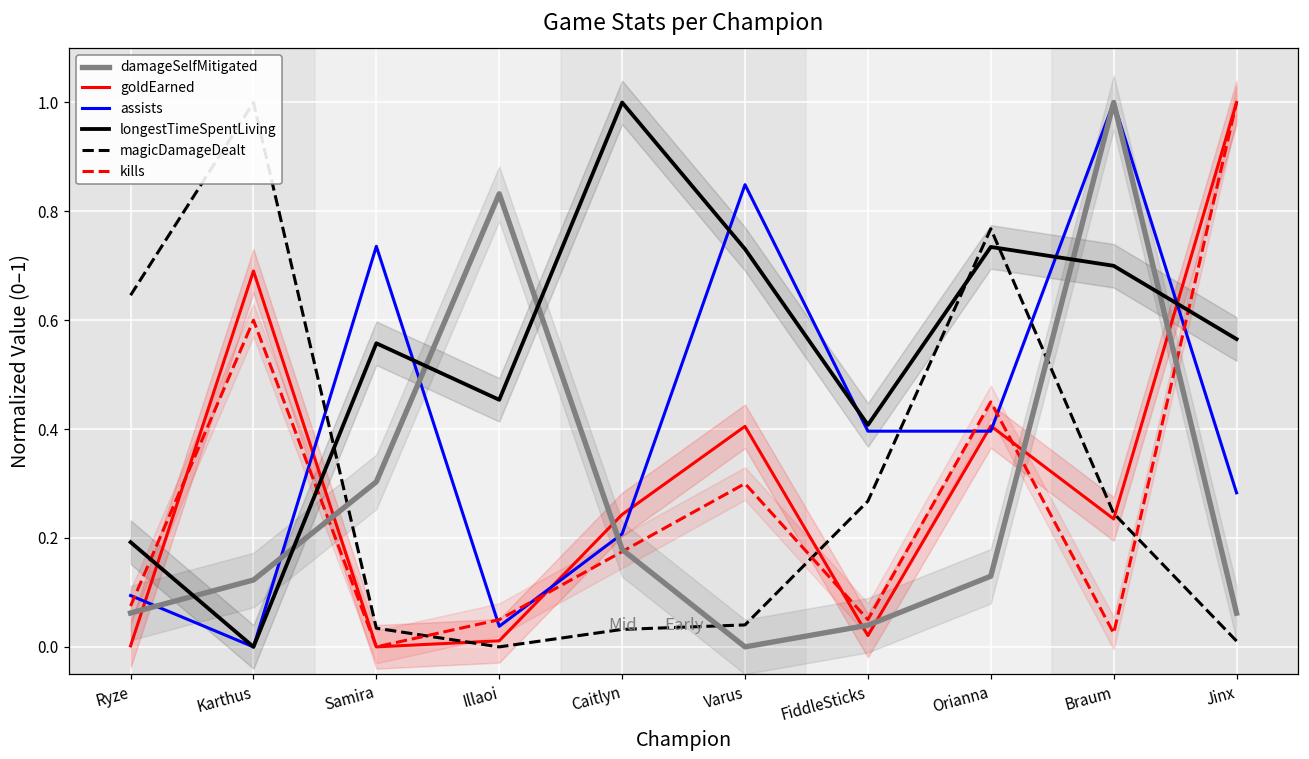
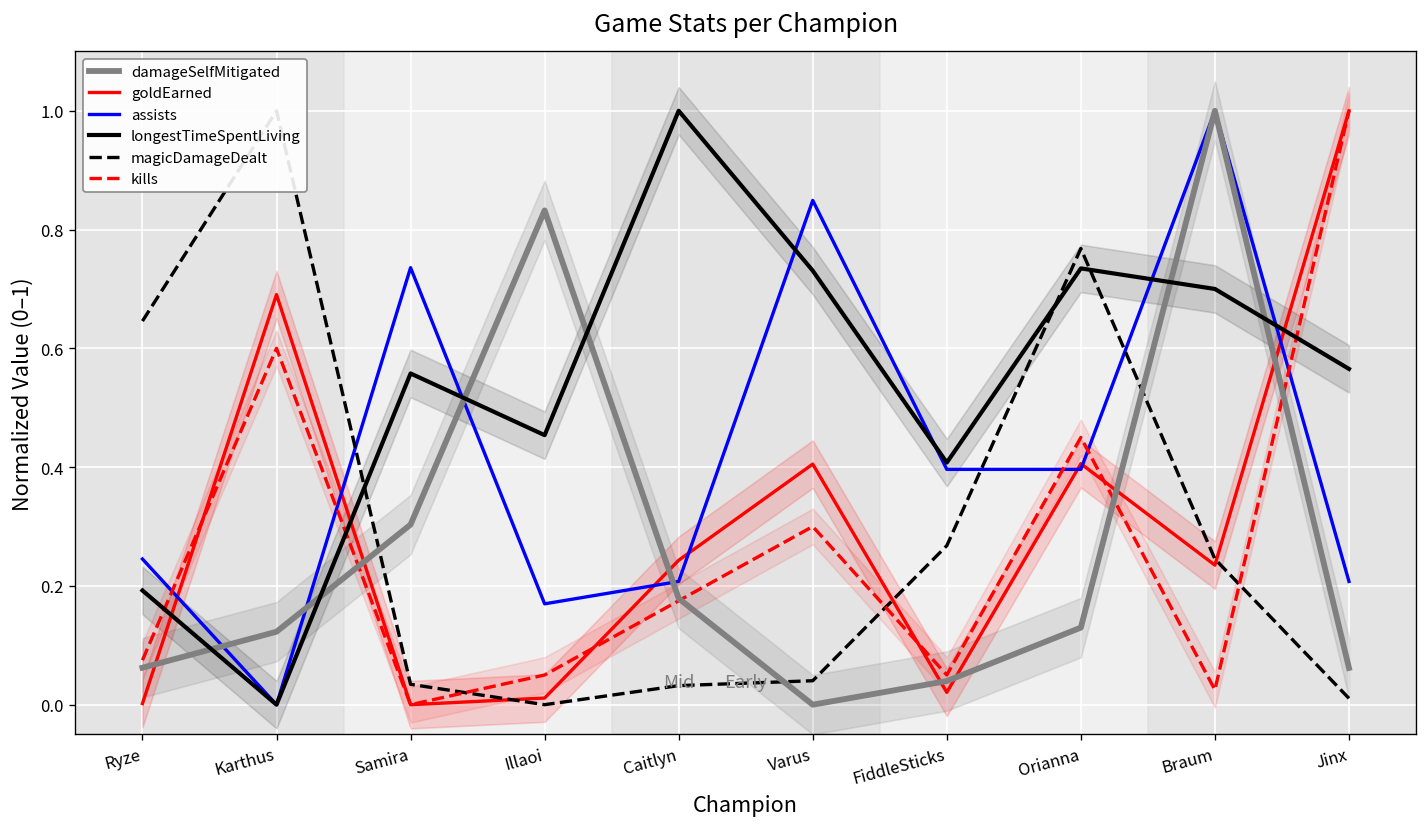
assists, Ryze: 0.09 -> 0.25
assists, Illaoi: 0.04 -> 0.17
assists, Jinx: 0.28 -> 0.21
